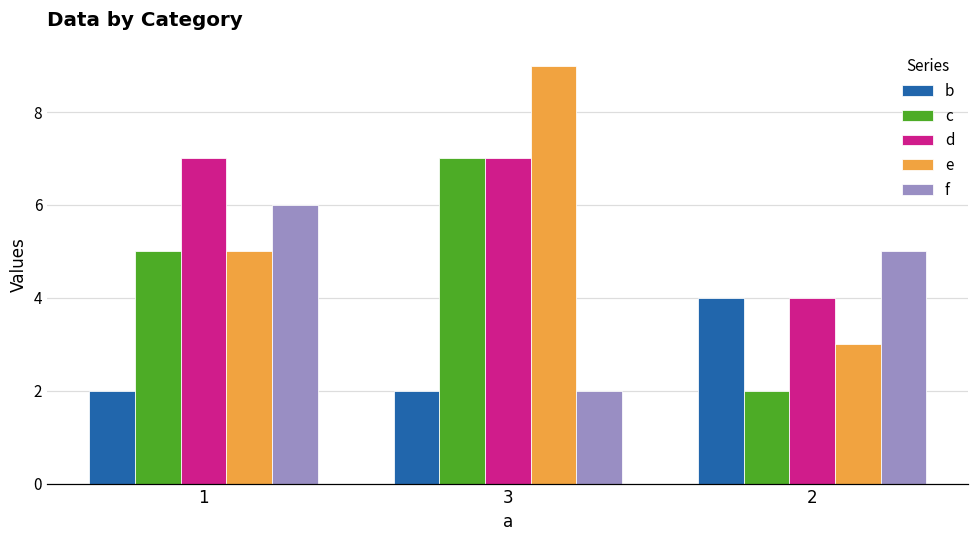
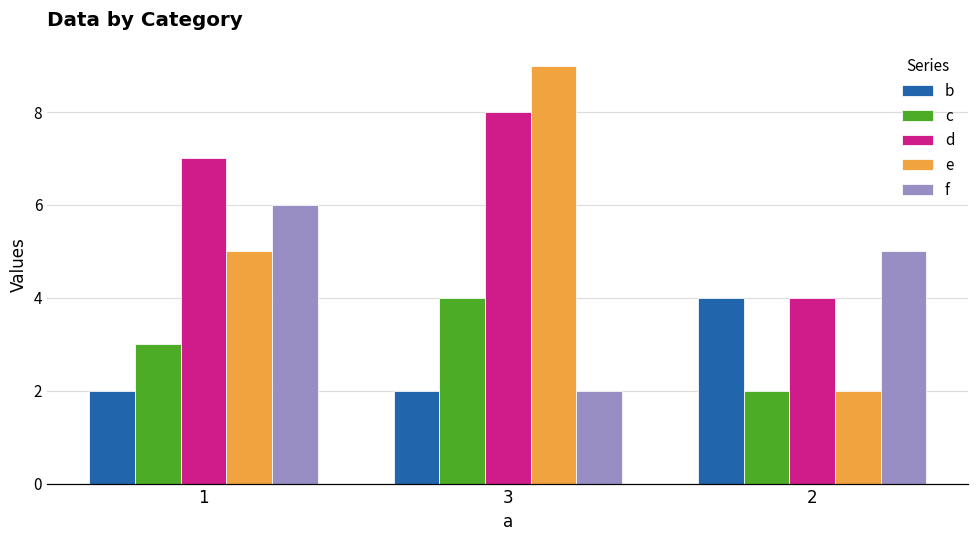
c, 1: 5 -> 3
c, 3: 7 -> 4
d, 3: 7 -> 8
e, 2: 3 -> 2
